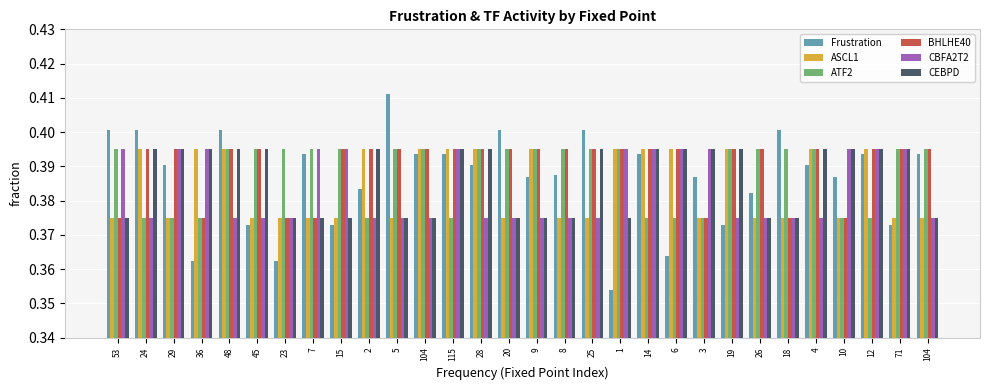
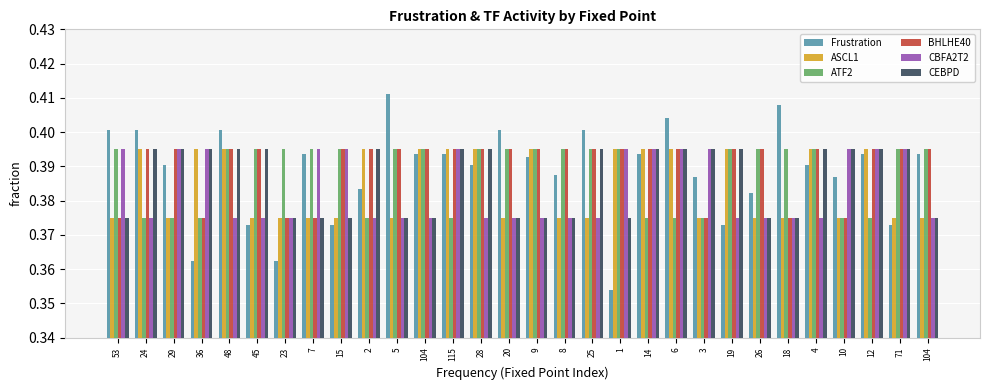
Frustration, 9: 0.387 -> 0.393
Frustration, 6: 0.364 -> 0.404
Frustration, 18: 0.401 -> 0.408
